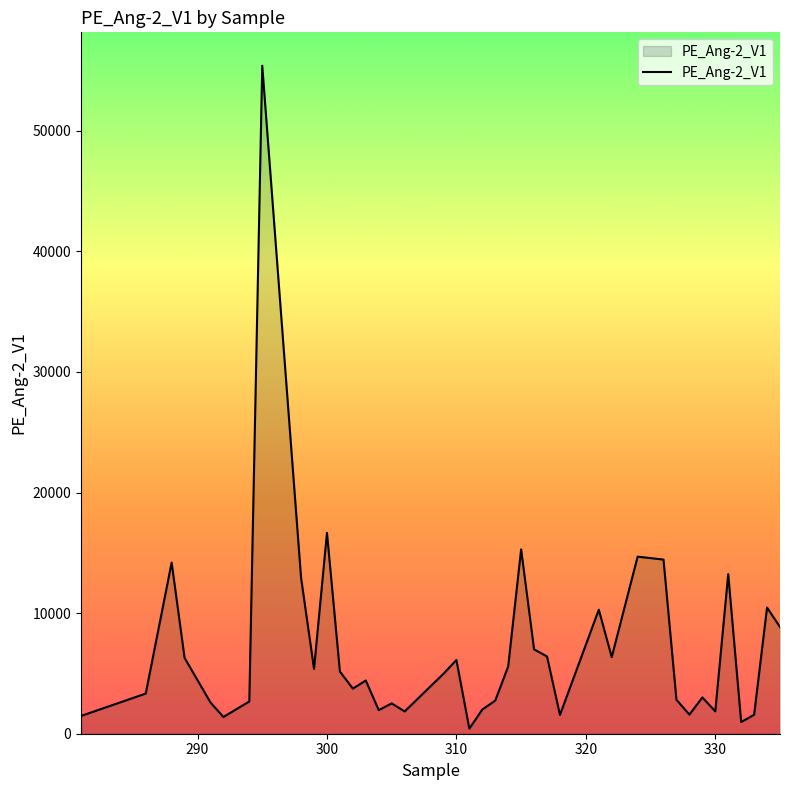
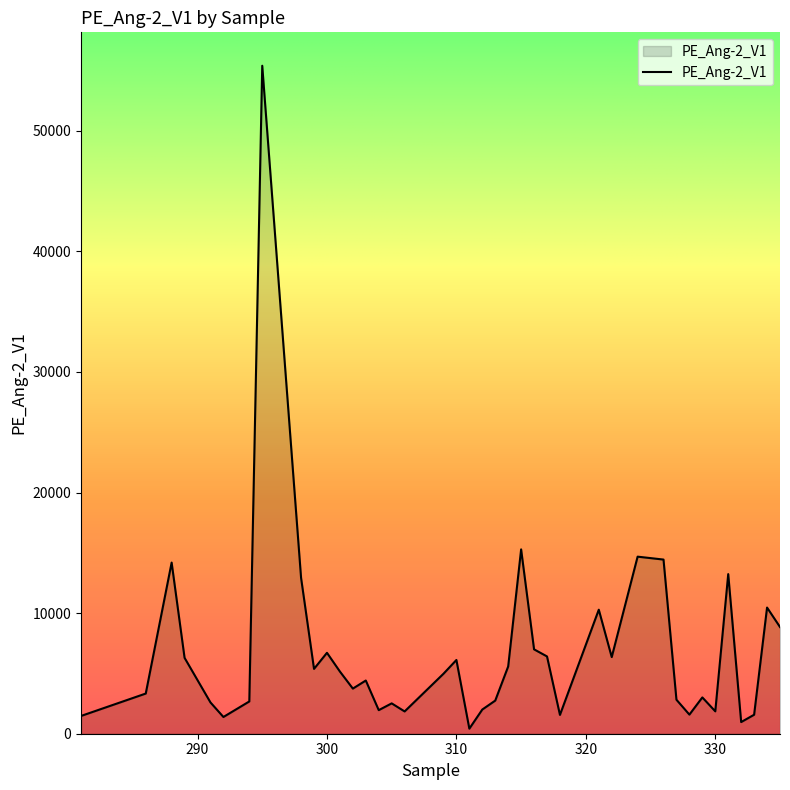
300: 16700 -> 6700
